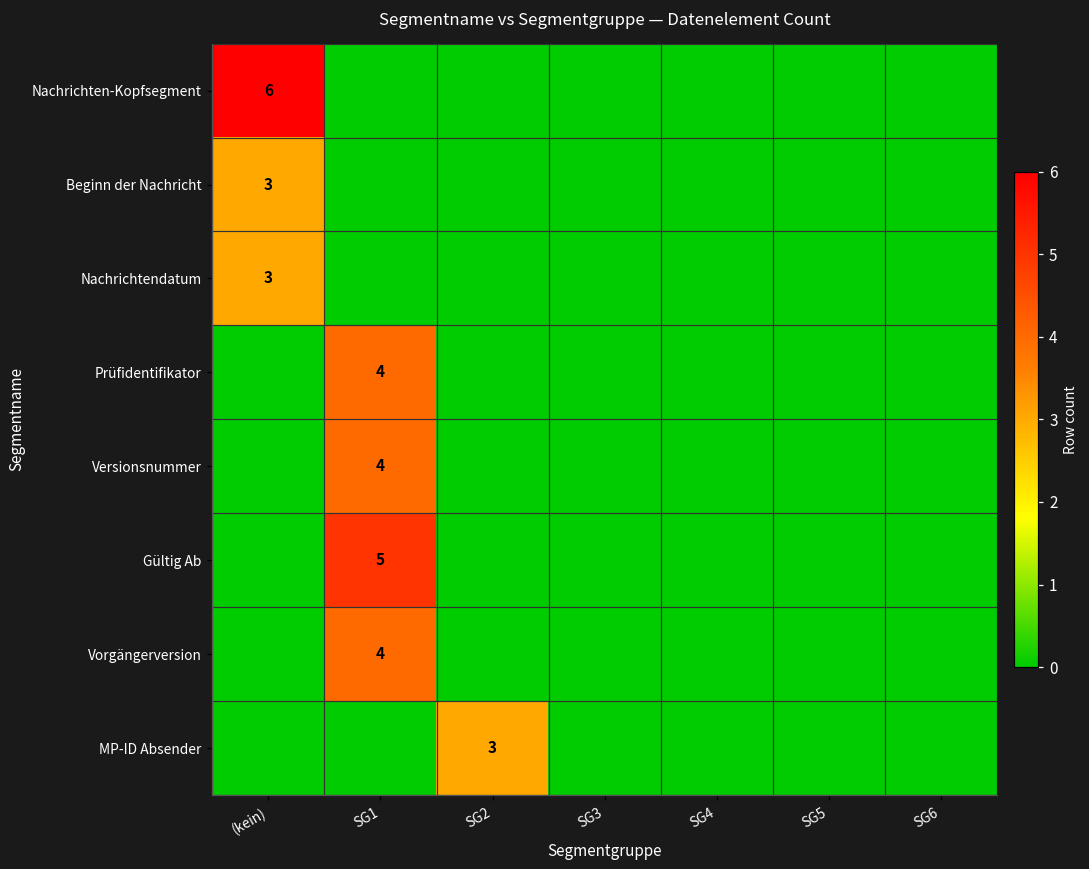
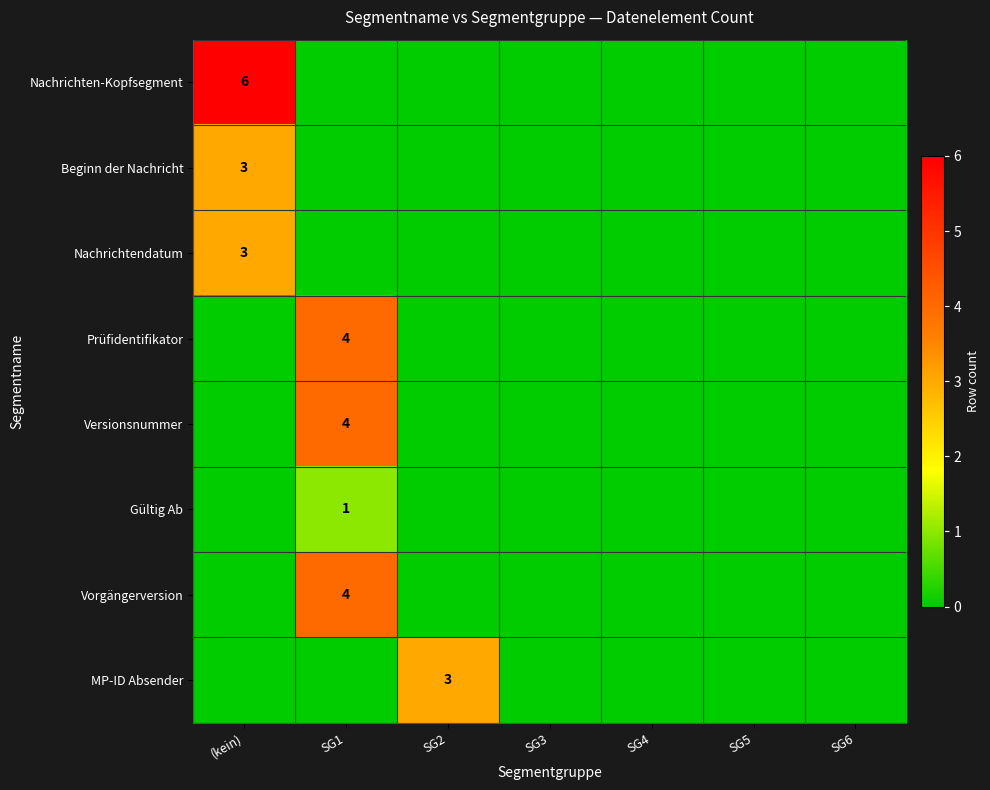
Gültig Ab, SG1: 5 -> 1
